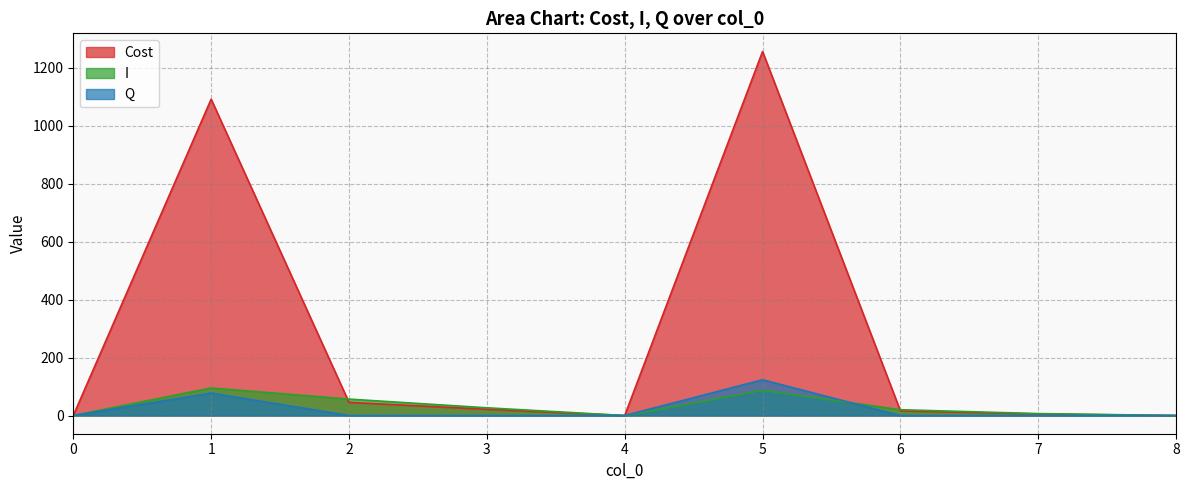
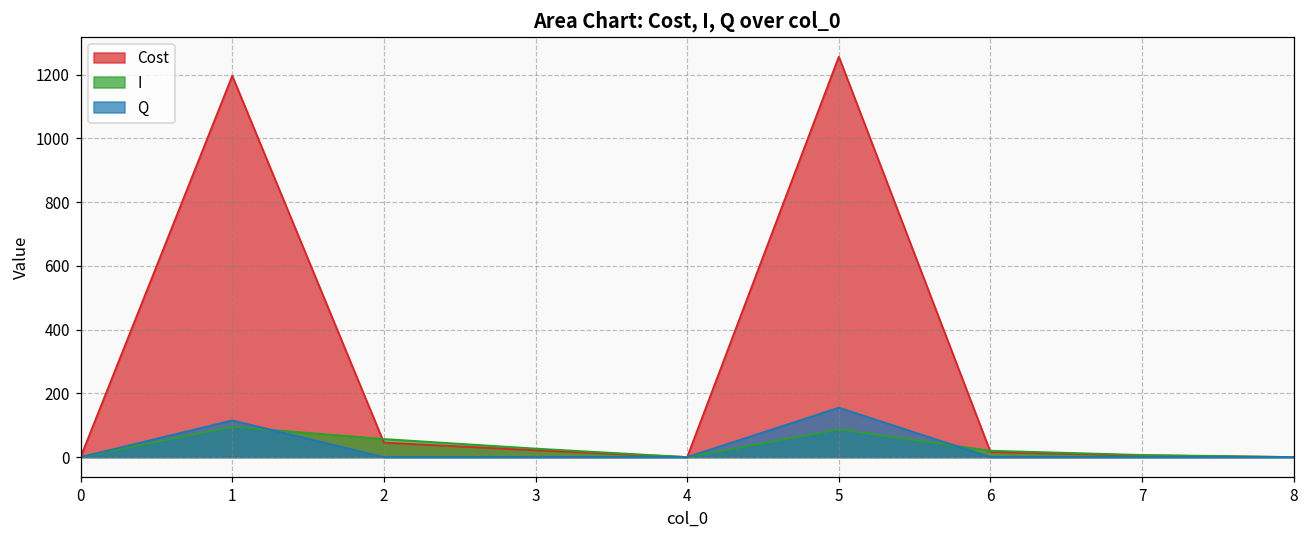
Cost, 1: 1090 -> 1200
Q, 1: 80 -> 110
Q, 5: 120 -> 160
